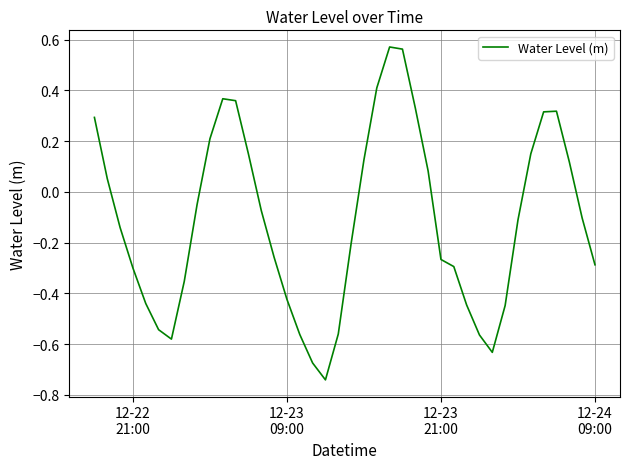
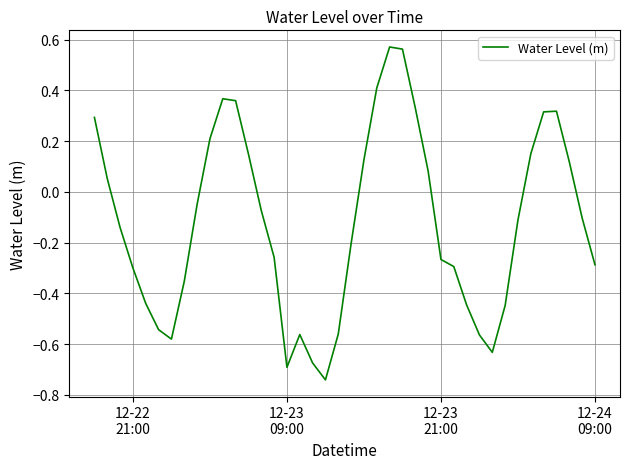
12-23 09:00: -0.42 -> -0.69
